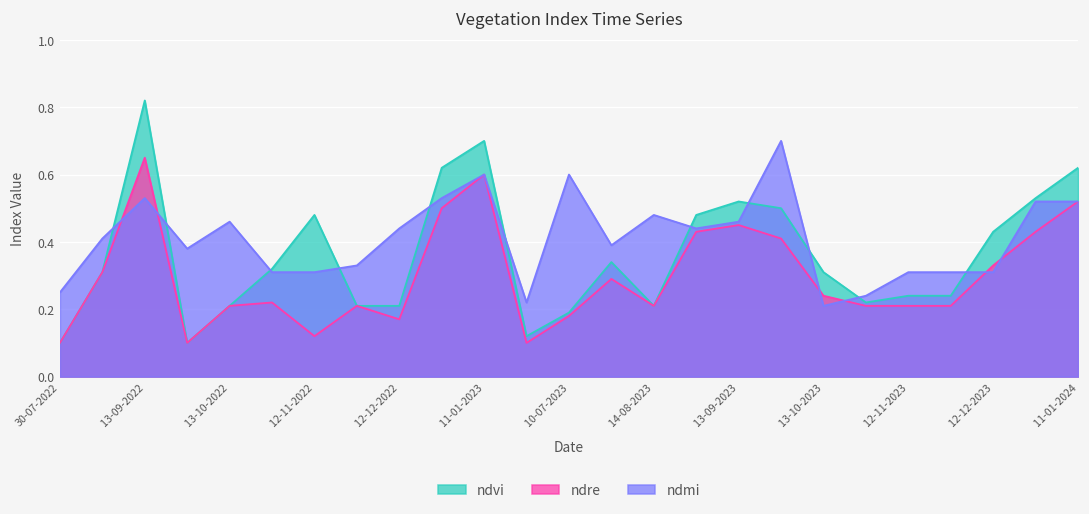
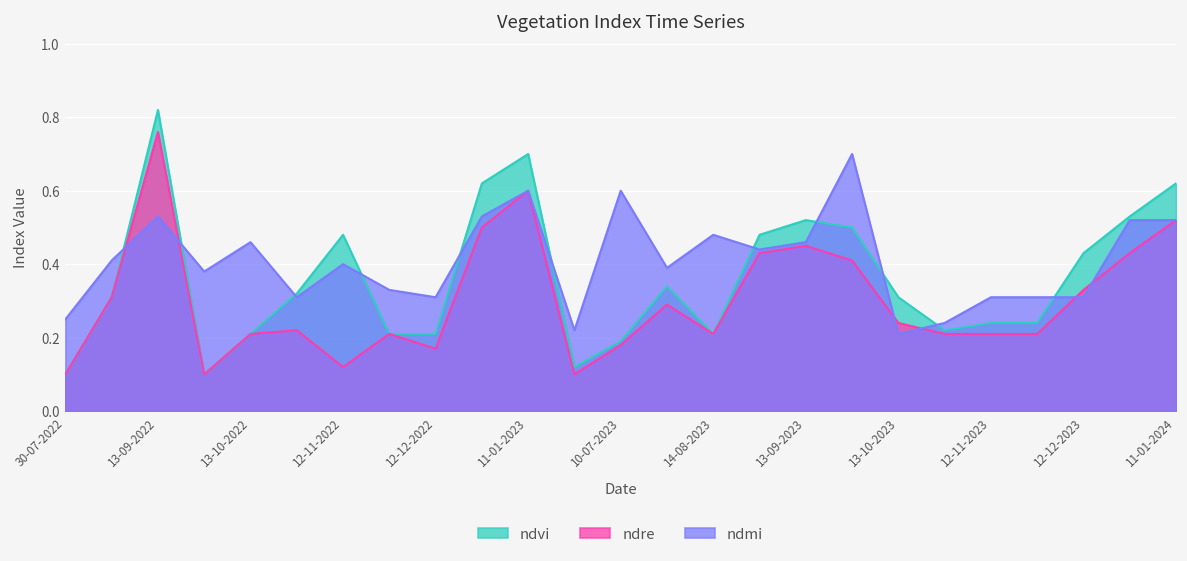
ndre, 13-09-2022: 0.65 -> 0.76
ndmi, 12-11-2022: 0.31 -> 0.40
ndmi, 12-12-2022: 0.44 -> 0.31
